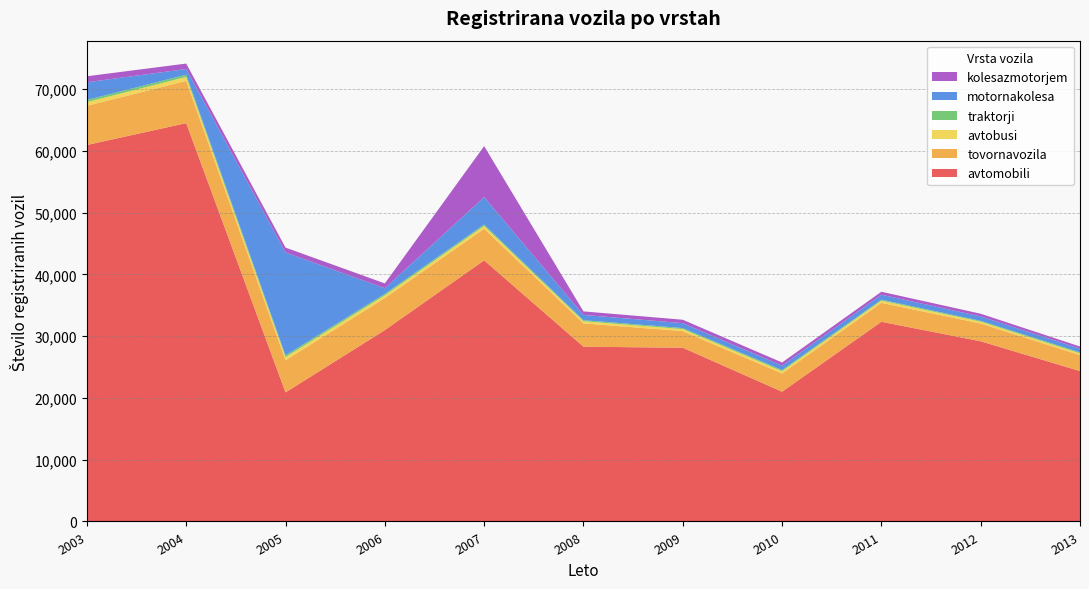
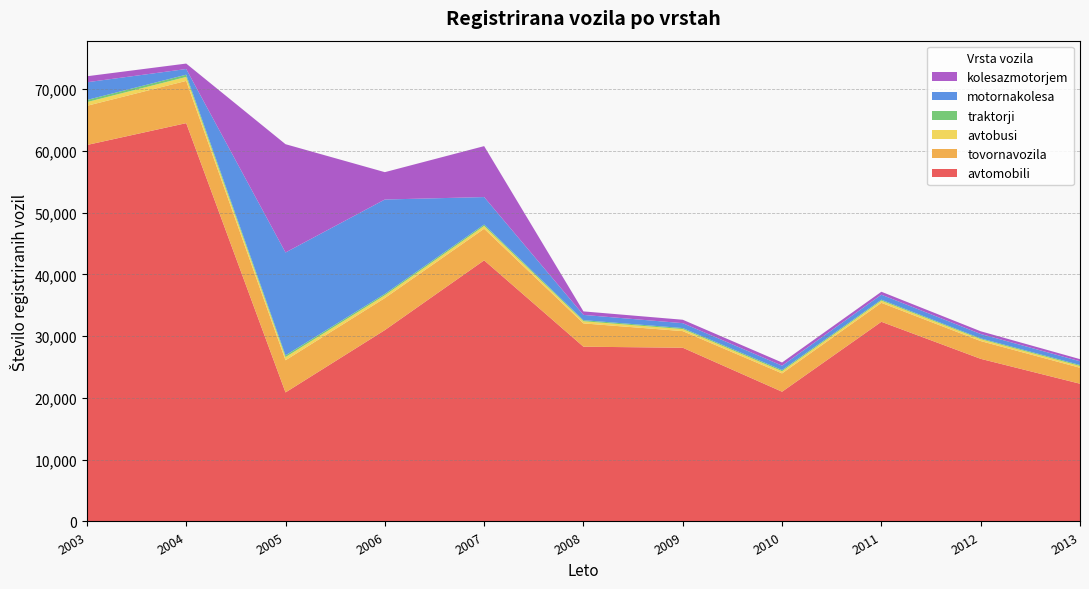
kolesazmotorjem, 2005: 1,000 -> 18,000
motornakolesa, 2006: 1,000 -> 15,000
kolesazmotorjem, 2006: 1,000 -> 4,000
avtomobili, 2012: 29,000 -> 26,000
avtomobili, 2013: 24,000 -> 22,000
